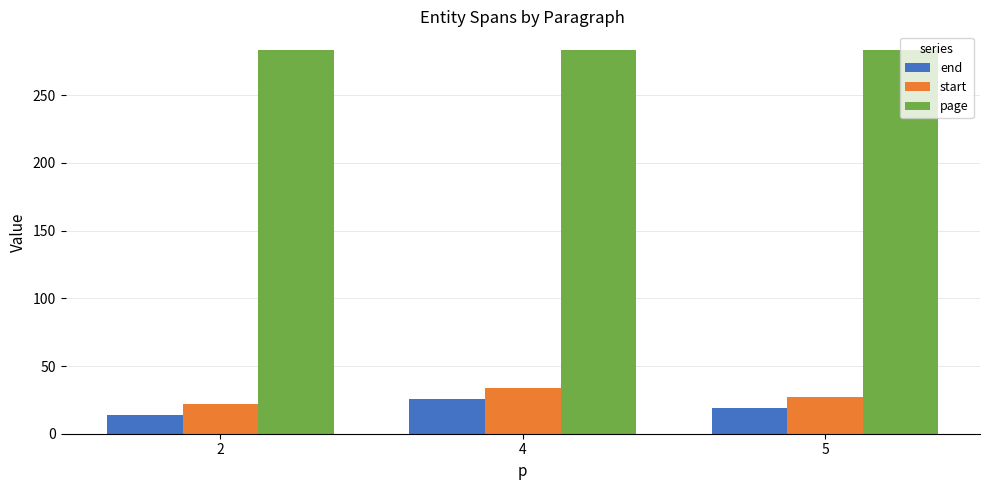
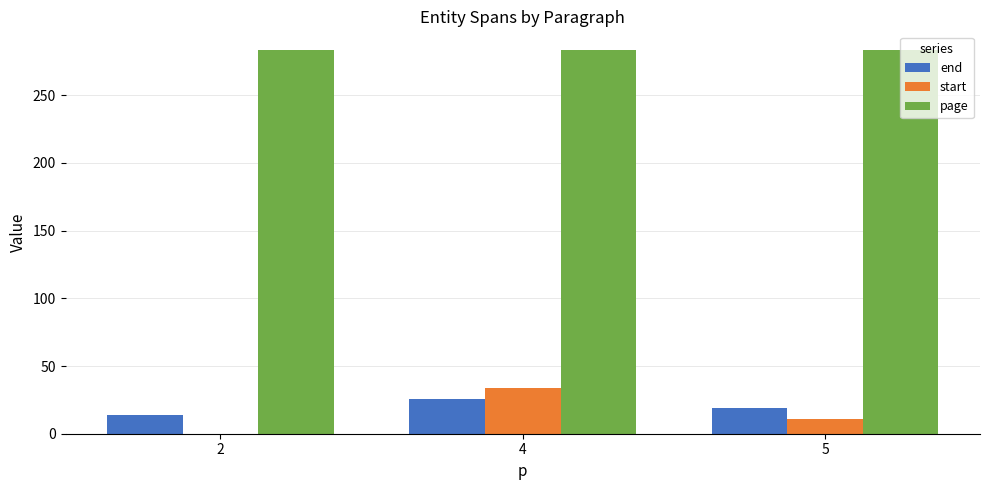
start, 2: 22 -> 0
start, 5: 27 -> 11
